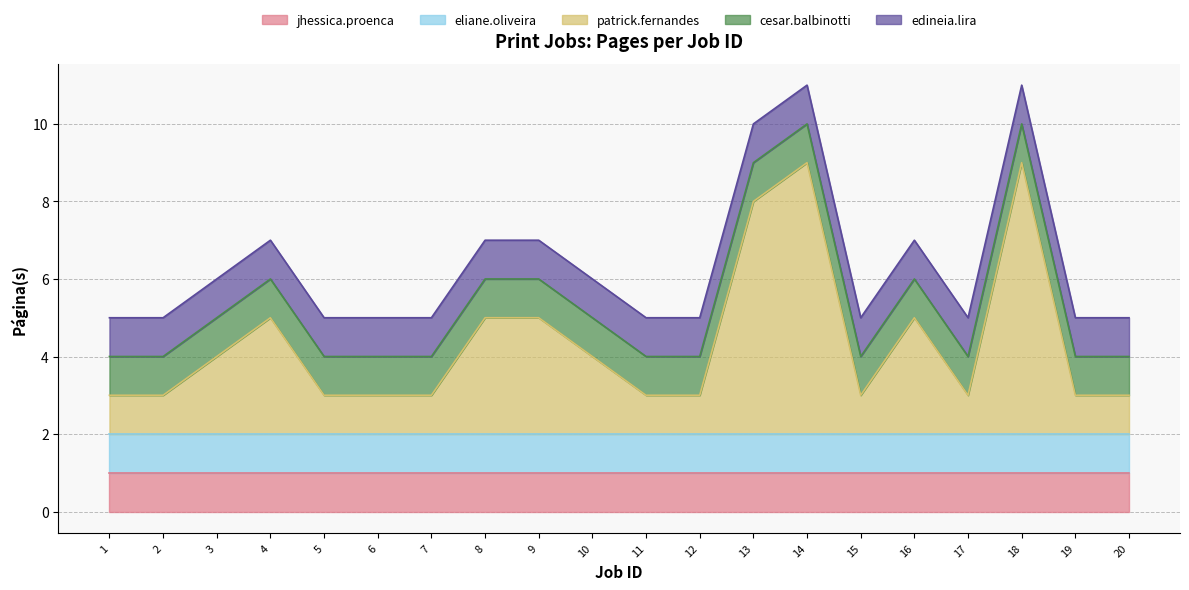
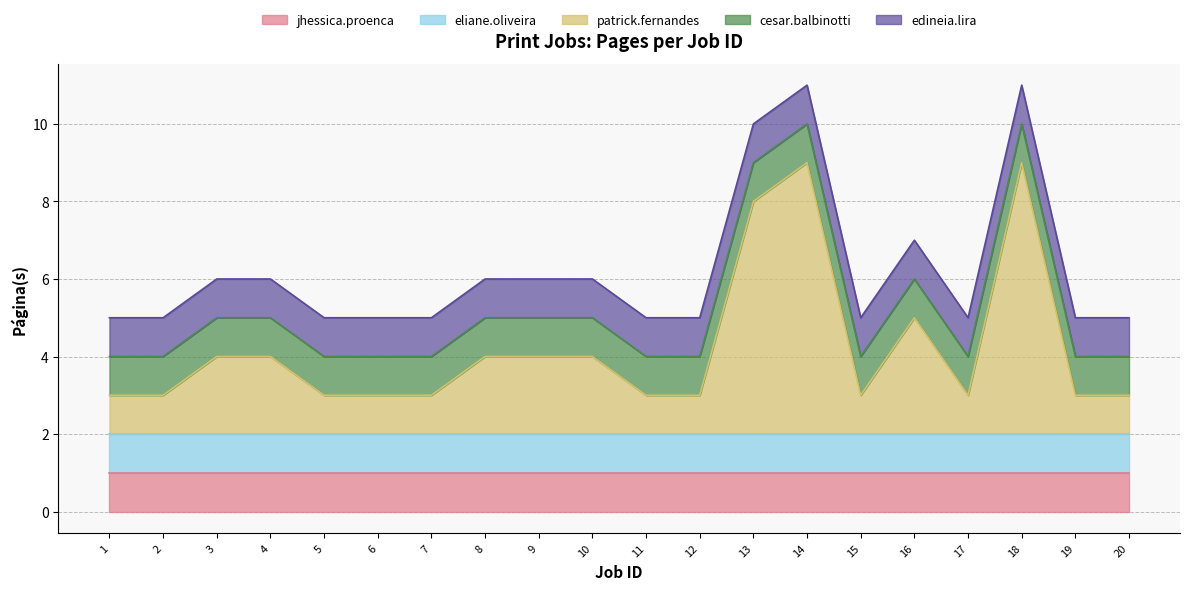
patrick.fernandes, 4: 5.0 -> 4.0
patrick.fernandes, 8: 5.0 -> 4.0
patrick.fernandes, 9: 5.0 -> 4.0
